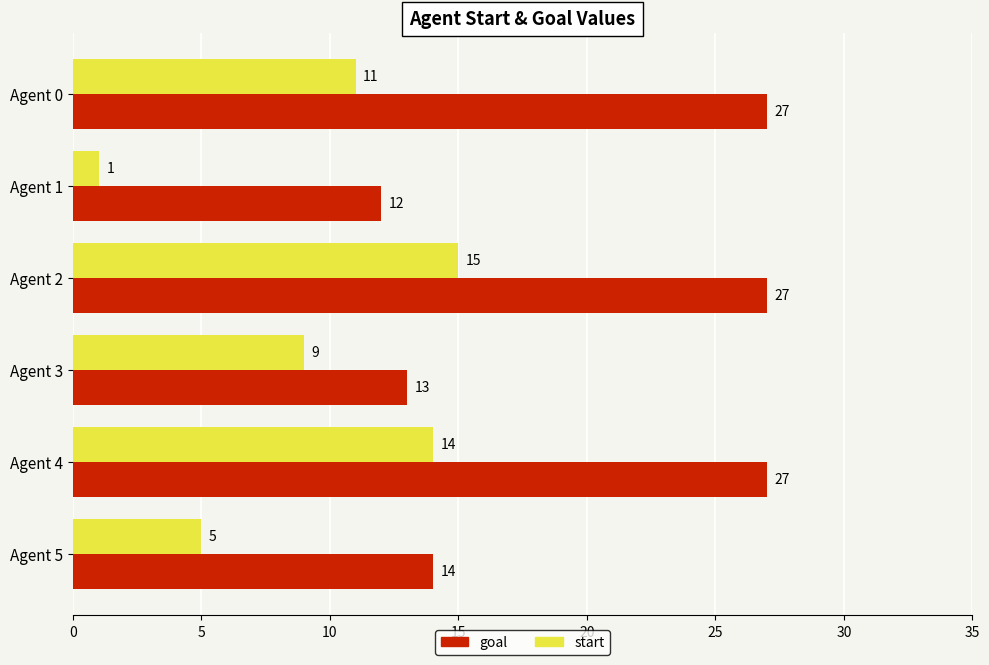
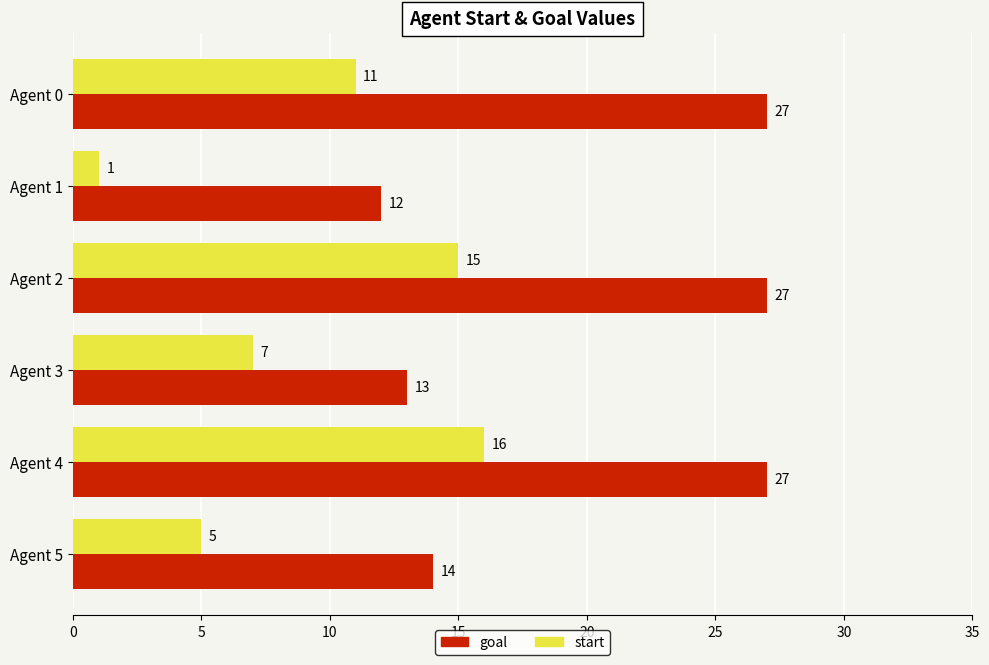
start, Agent 3: 9 -> 7
start, Agent 4: 14 -> 16
